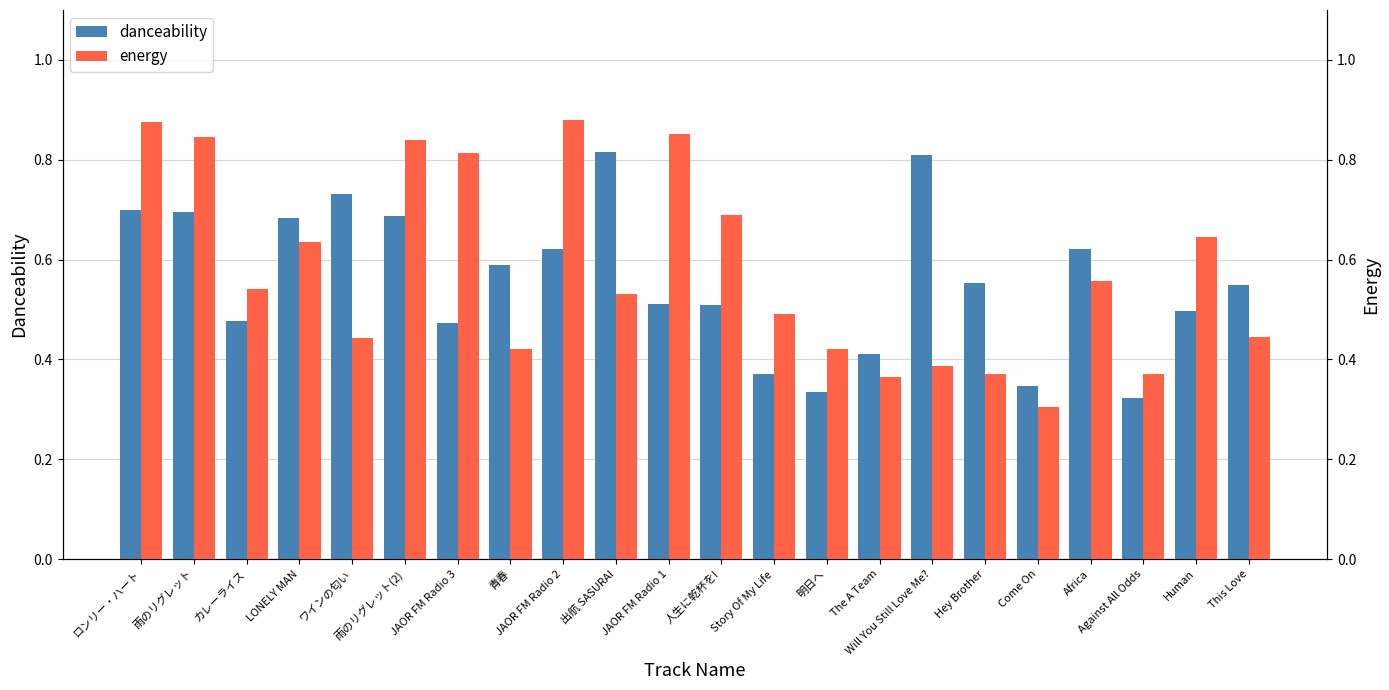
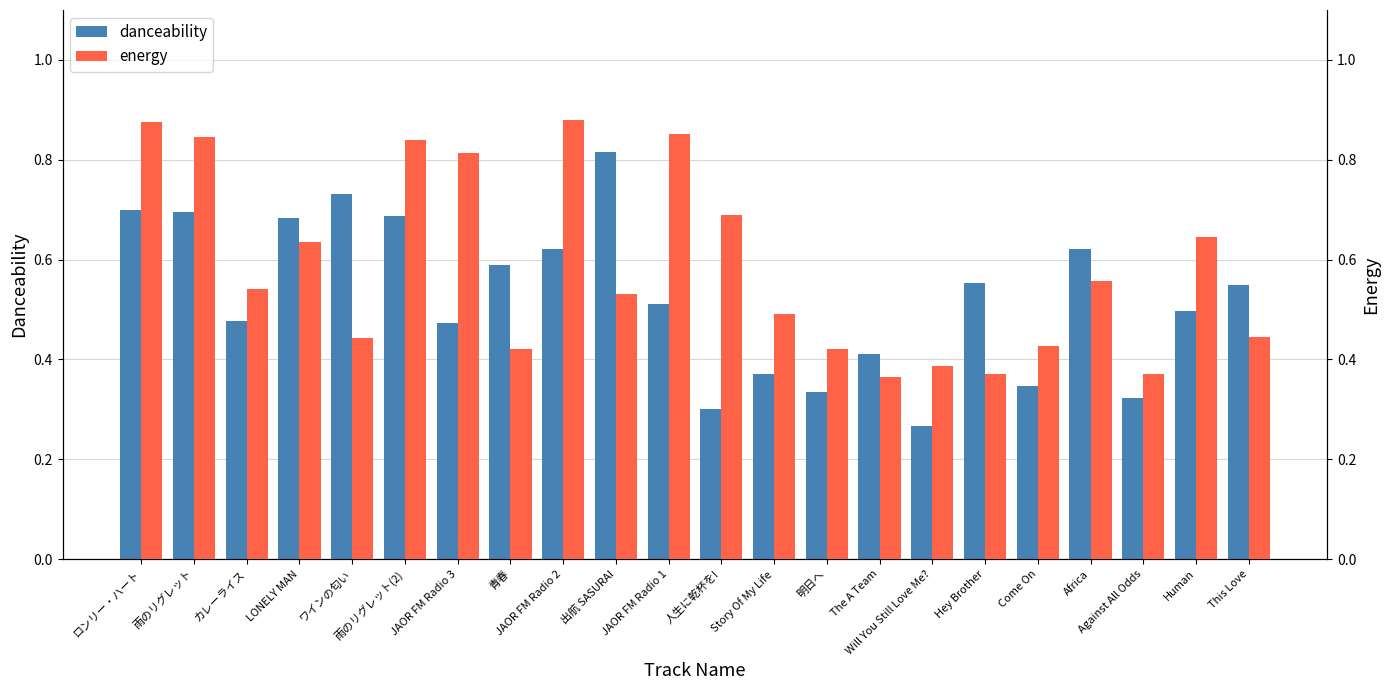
danceability, 人生に乾杯を!: 0.51 -> 0.30
danceability, Will You Still Love Me?: 0.81 -> 0.27
energy, Come On: 0.30 -> 0.43
